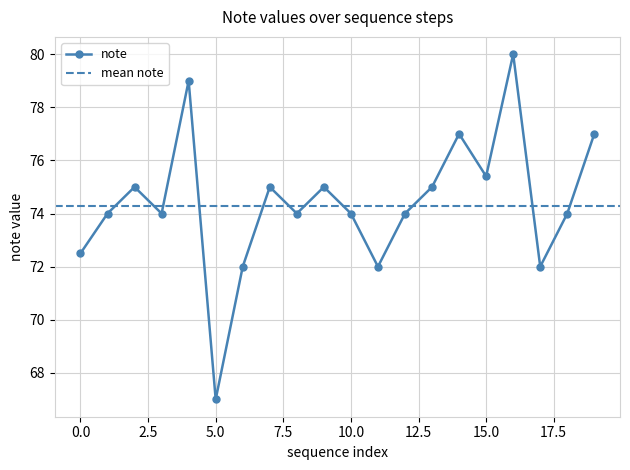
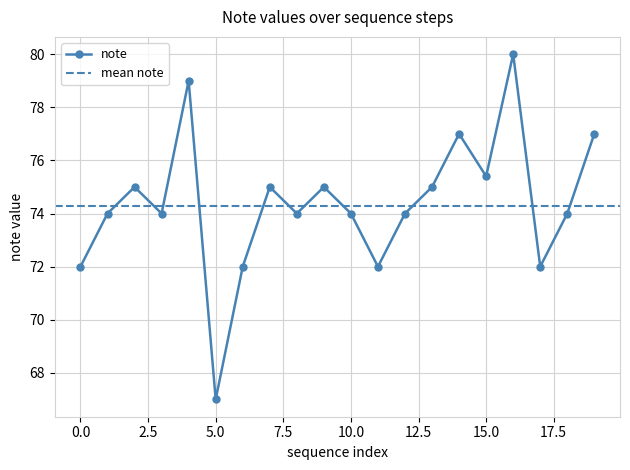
0.0: 72.5 -> 72.0
